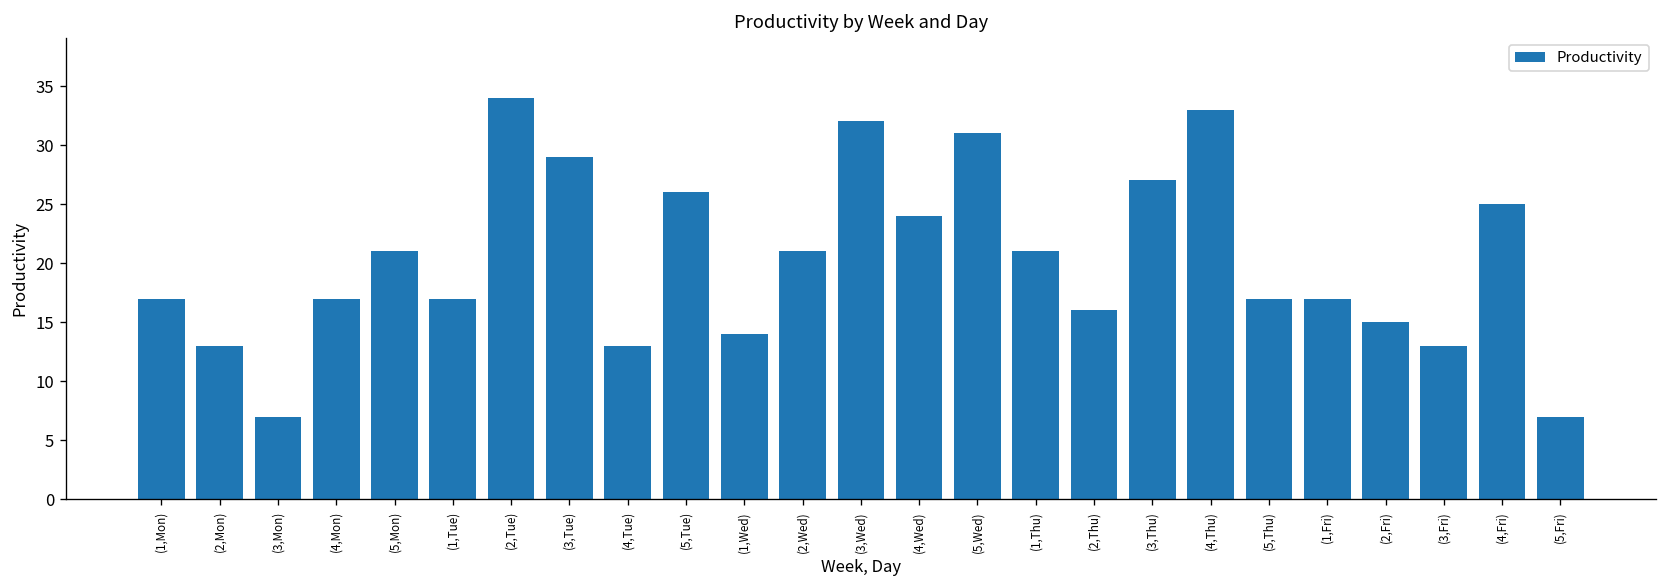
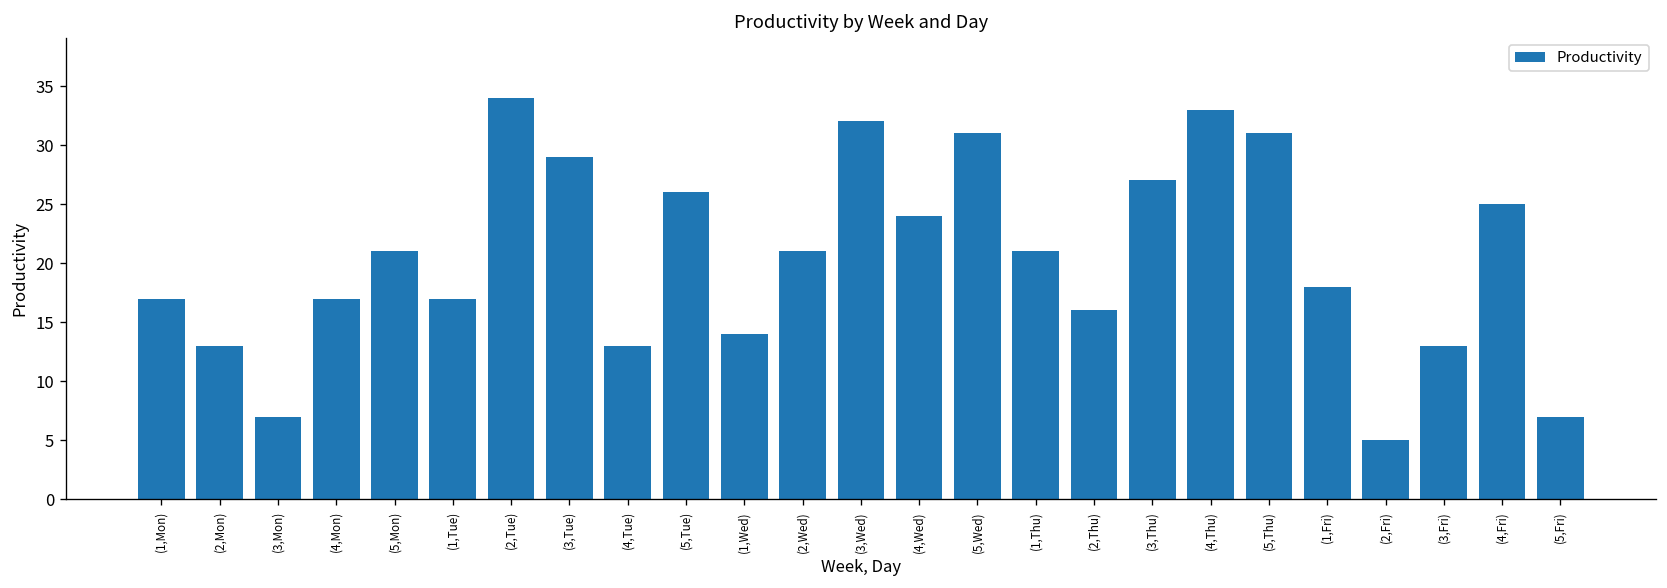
(5,Thu): 17 -> 31
(1,Fri): 17 -> 18
(2,Fri): 15 -> 5
